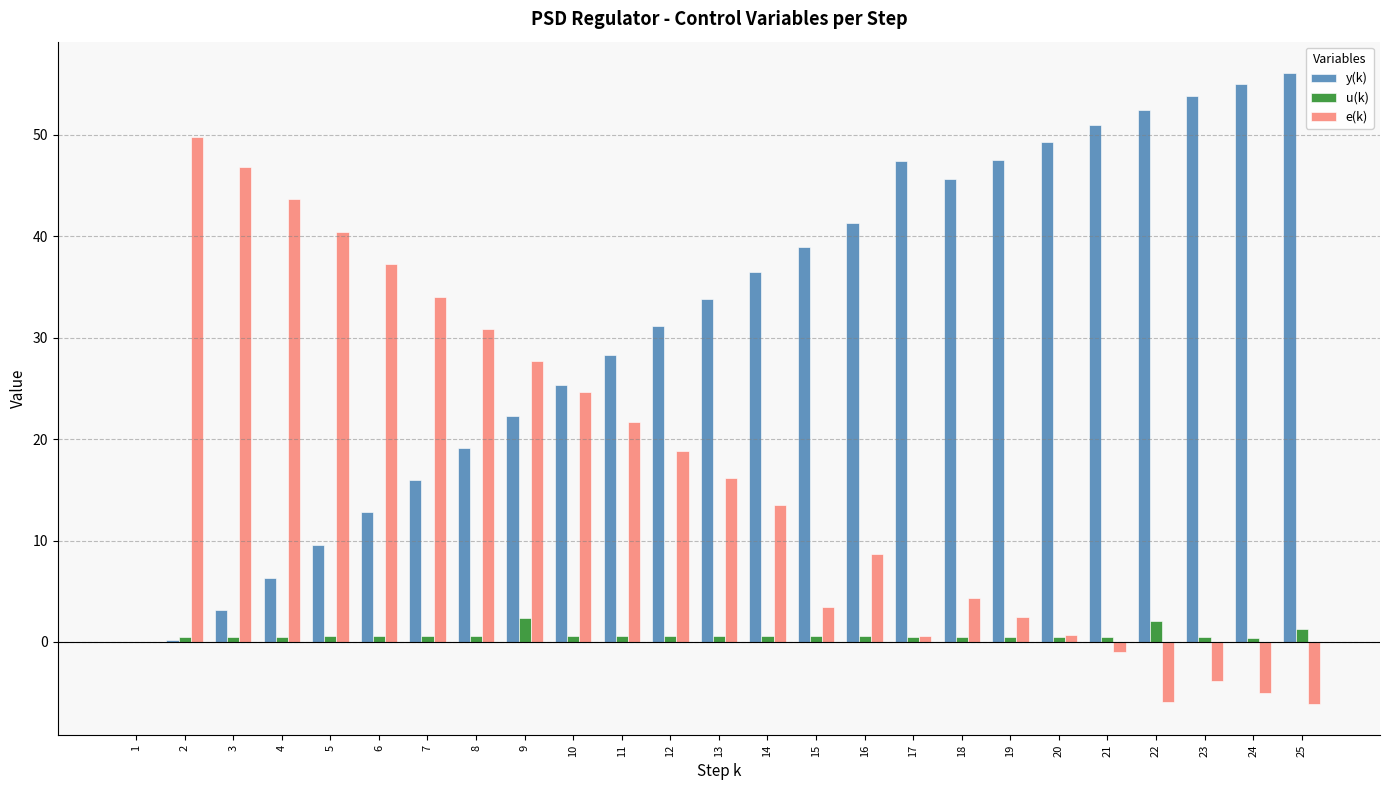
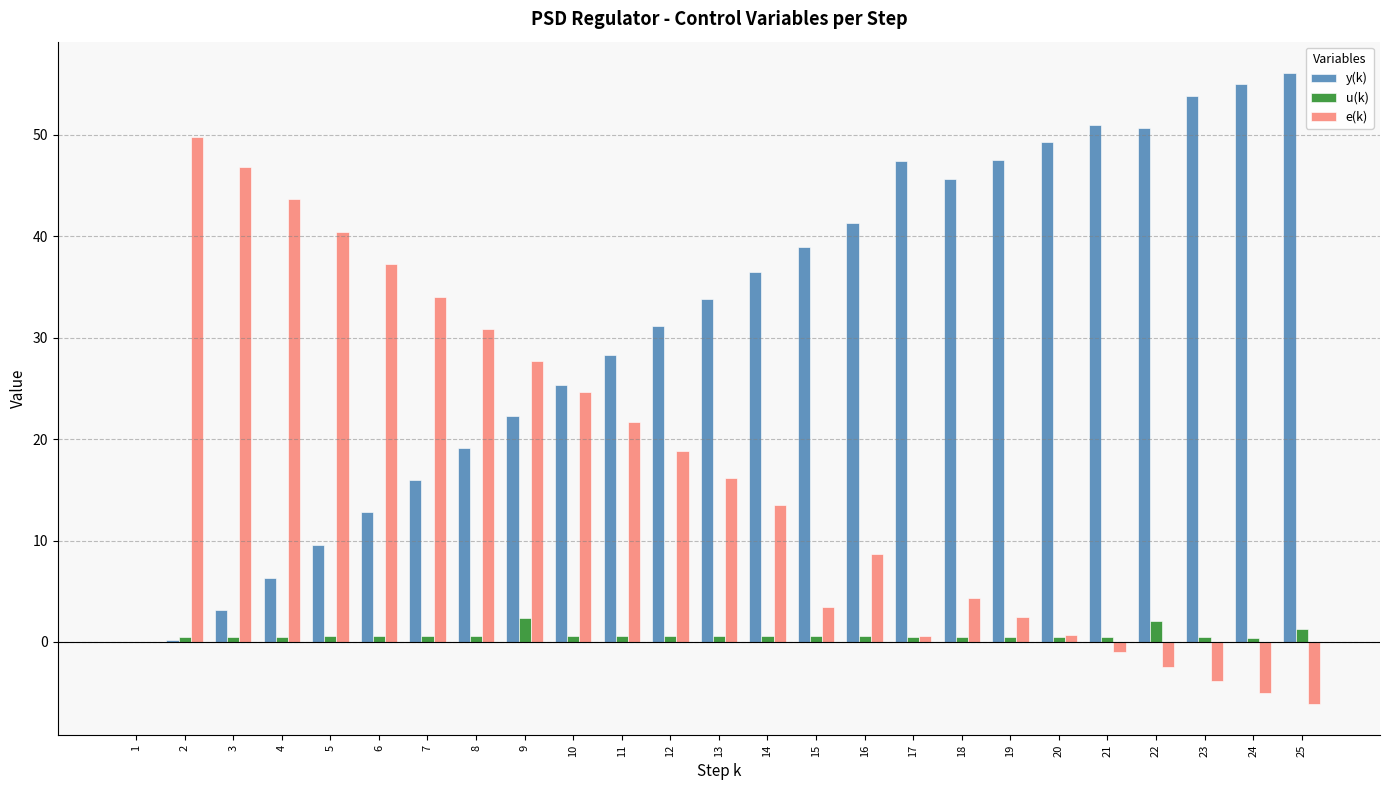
y(k), 22: 52.5 -> 50.6
e(k), 22: -6.0 -> -2.5
